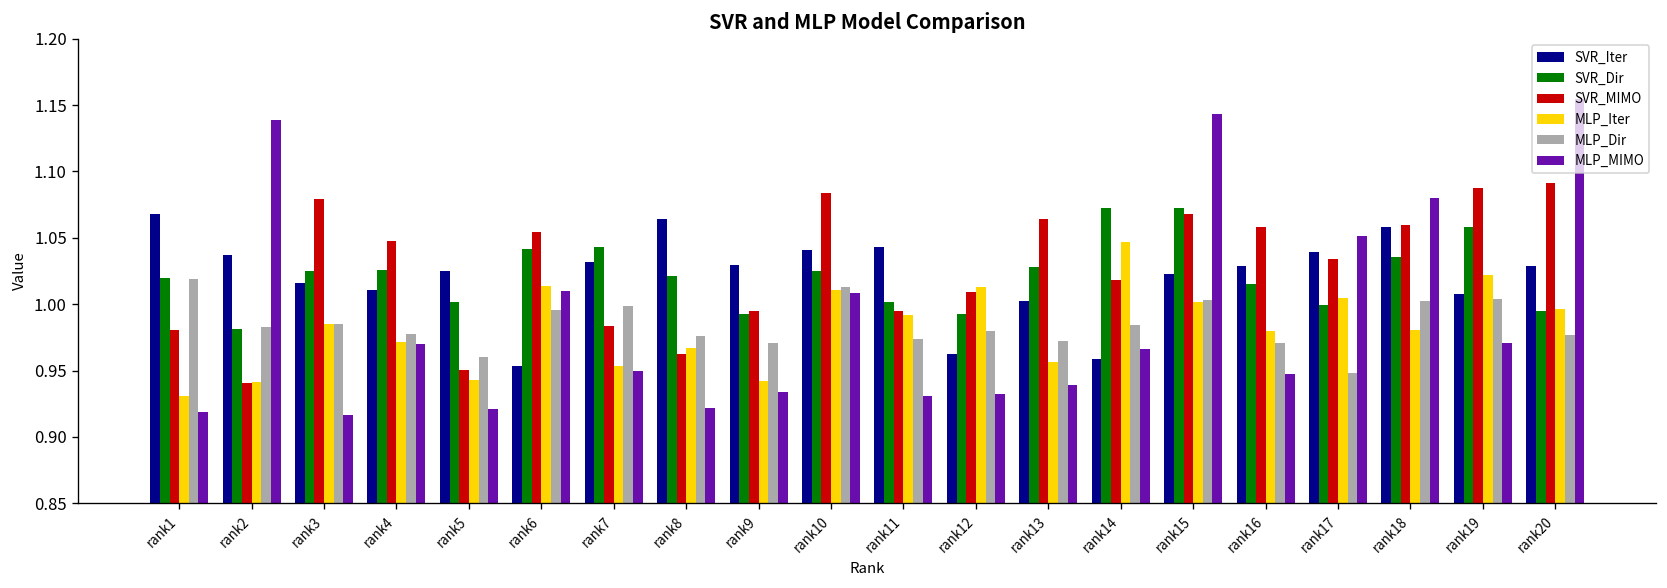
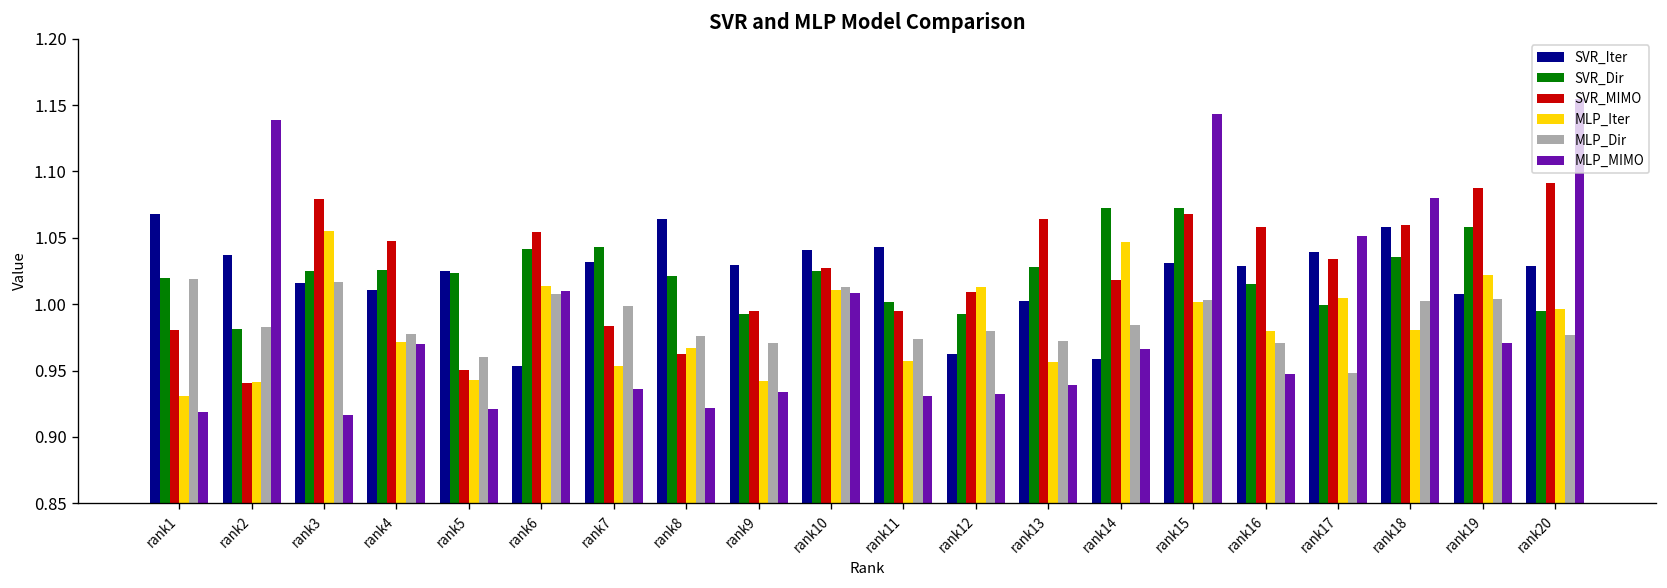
MLP_Iter, rank3: 0.985 -> 1.055
MLP_Dir, rank3: 0.985 -> 1.017
SVR_Dir, rank5: 1.002 -> 1.023
MLP_Dir, rank6: 0.995 -> 1.008
MLP_MIMO, rank7: 0.950 -> 0.936
SVR_MIMO, rank10: 1.084 -> 1.027
MLP_Iter, rank11: 0.992 -> 0.957
SVR_Iter, rank15: 1.023 -> 1.031
